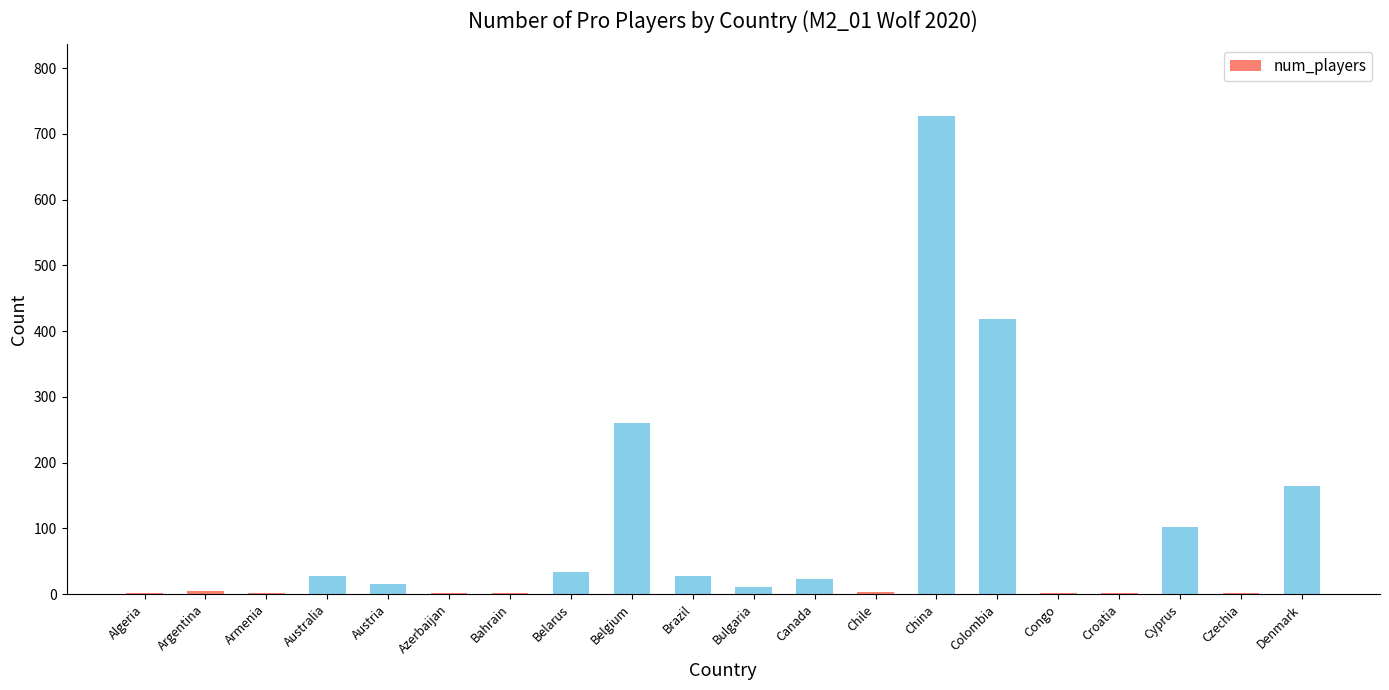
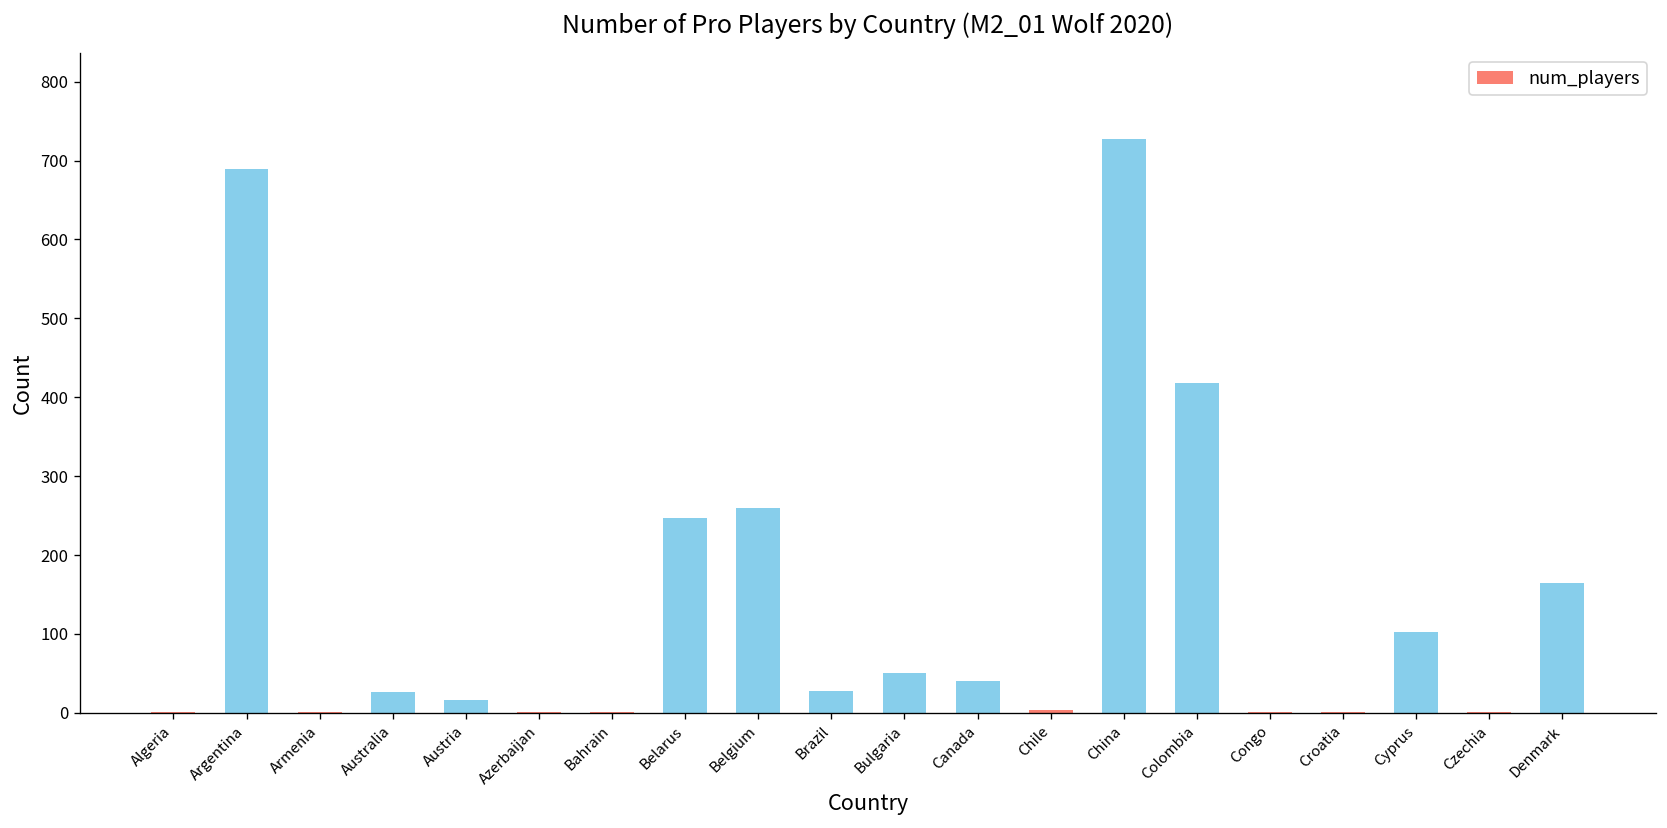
Argentina: 0 -> 690
Belarus: 30 -> 250
Bulgaria: 10 -> 50
Canada: 20 -> 40
